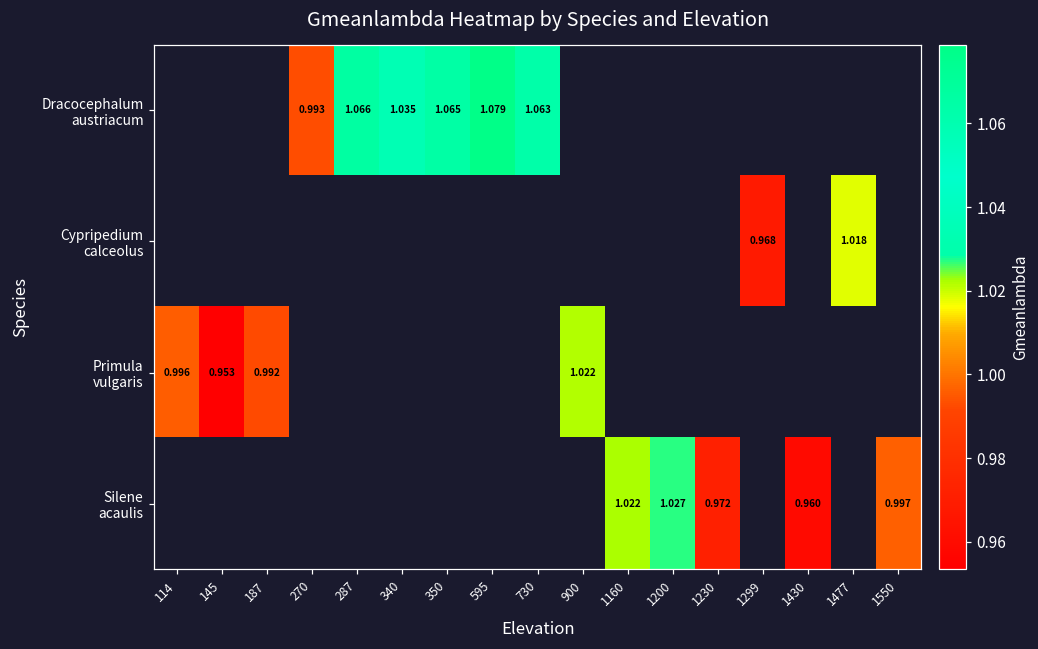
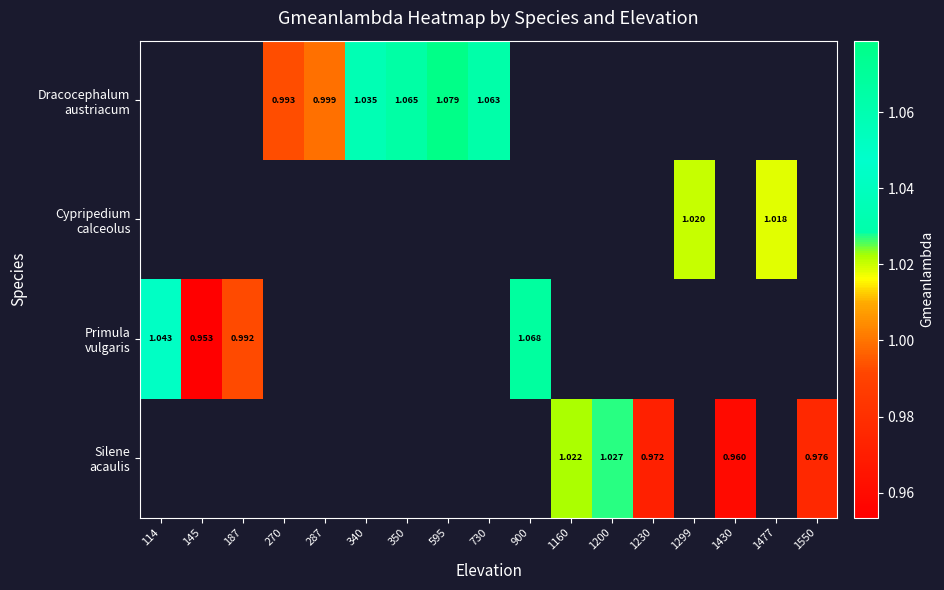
Dracocephalum austriacum, 287: 1.066 -> 0.999
Cypripedium calceolus, 1299: 0.968 -> 1.020
Primula vulgaris, 114: 0.996 -> 1.043
Primula vulgaris, 900: 1.022 -> 1.068
Silene acaulis, 1550: 0.997 -> 0.976
